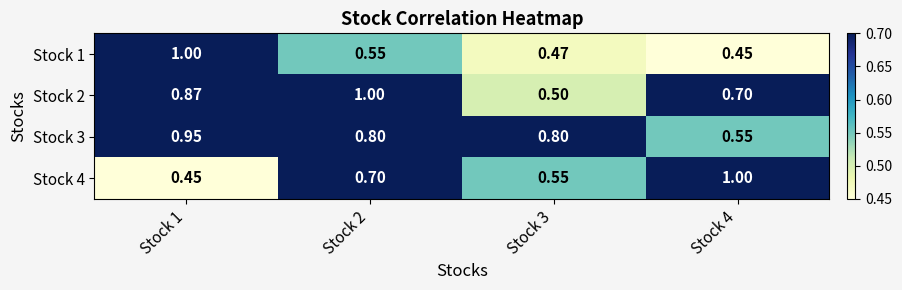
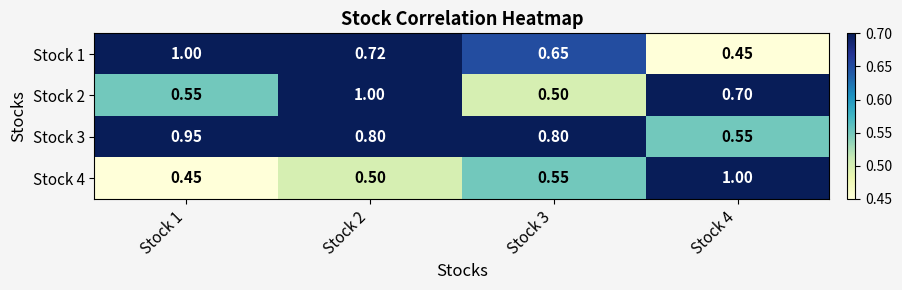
Stock 1, Stock 2: 0.55 -> 0.72
Stock 1, Stock 3: 0.47 -> 0.65
Stock 2, Stock 1: 0.87 -> 0.55
Stock 4, Stock 2: 0.70 -> 0.50
